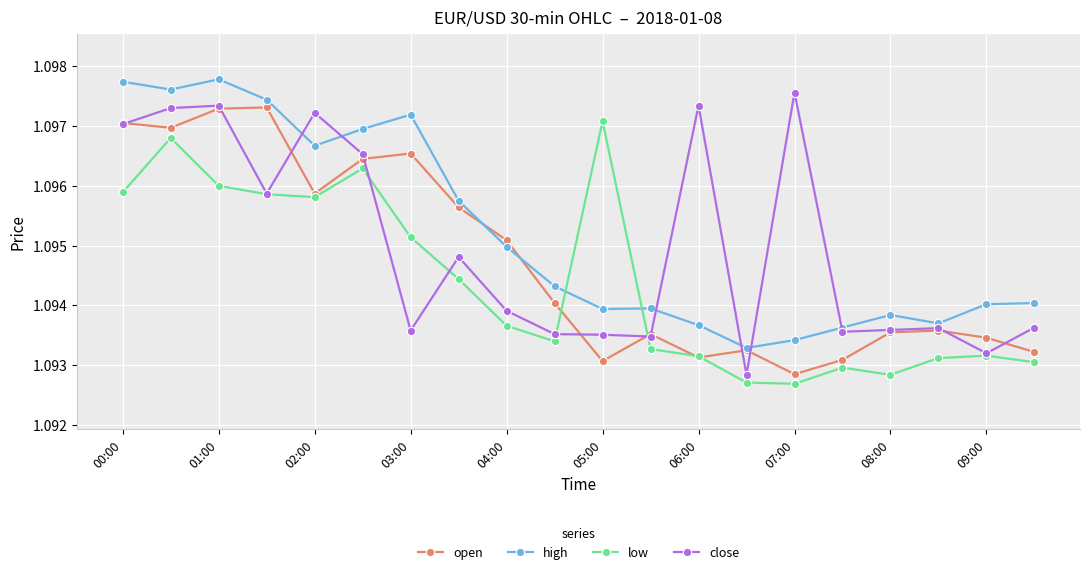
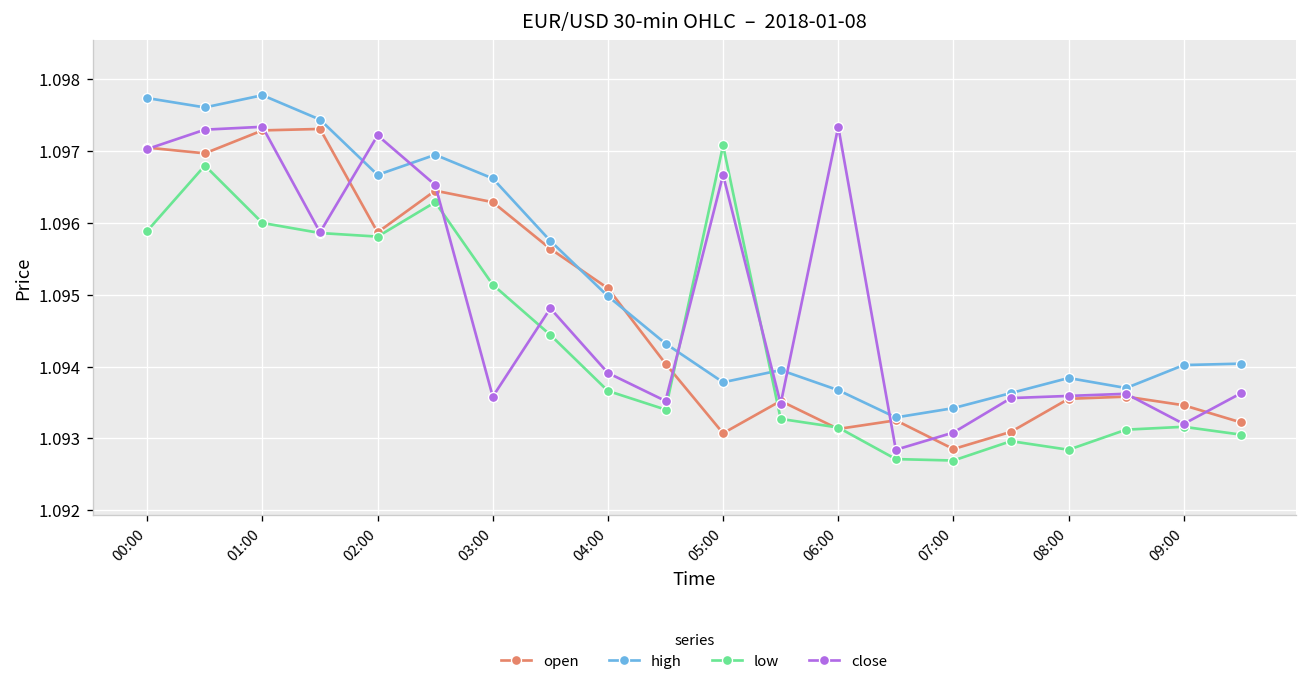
open, 03:00: 1.0965 -> 1.0963
high, 03:00: 1.0972 -> 1.0966
high, 05:00: 1.0939 -> 1.0938
close, 05:00: 1.0935 -> 1.0967
close, 07:00: 1.0976 -> 1.0931
